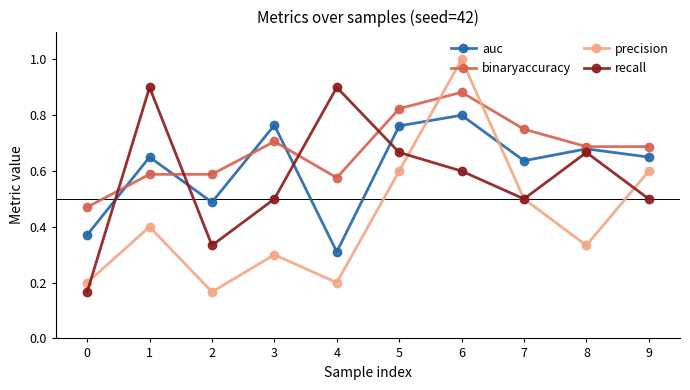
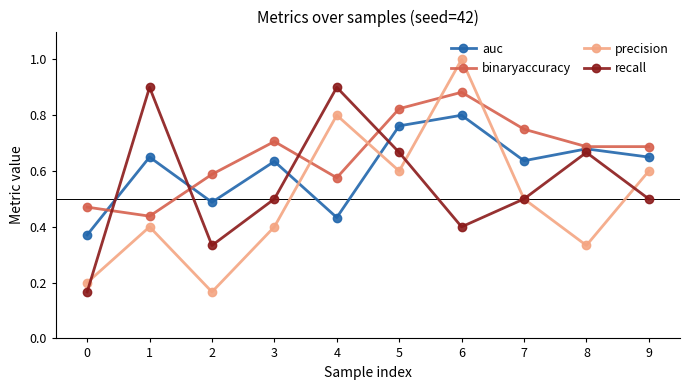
binaryaccuracy, 1: 0.59 -> 0.44
auc, 3: 0.76 -> 0.63
precision, 3: 0.3 -> 0.4
auc, 4: 0.31 -> 0.43
precision, 4: 0.2 -> 0.8
recall, 6: 0.6 -> 0.4
